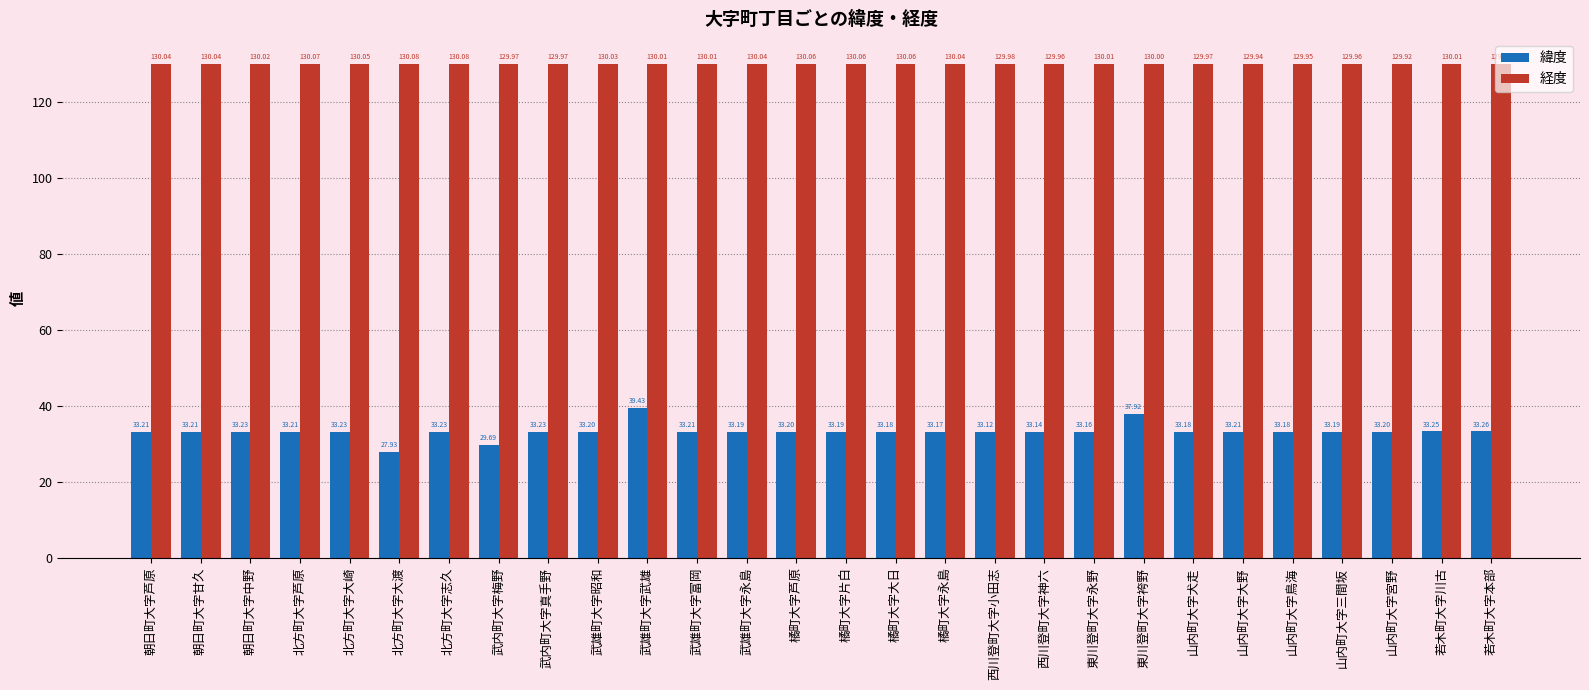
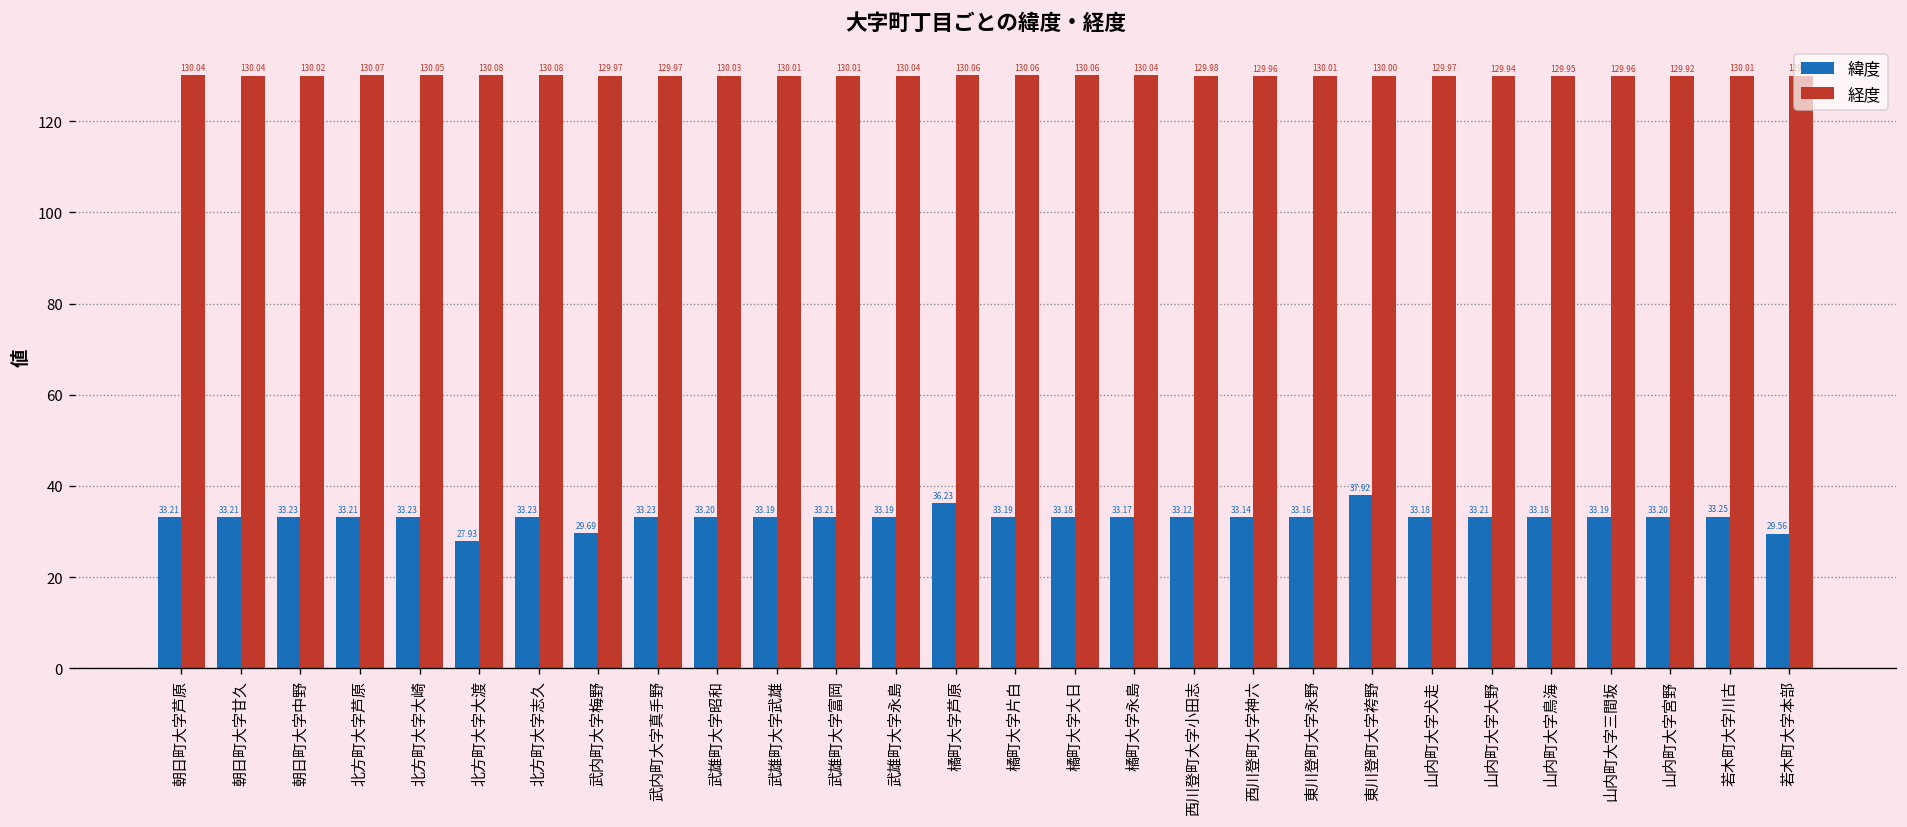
緯度, 武雄町大字武雄: 39.43 -> 33.19
緯度, 橘町大字芦原: 33.20 -> 36.23
緯度, 若木町大字本部: 33.26 -> 29.56
